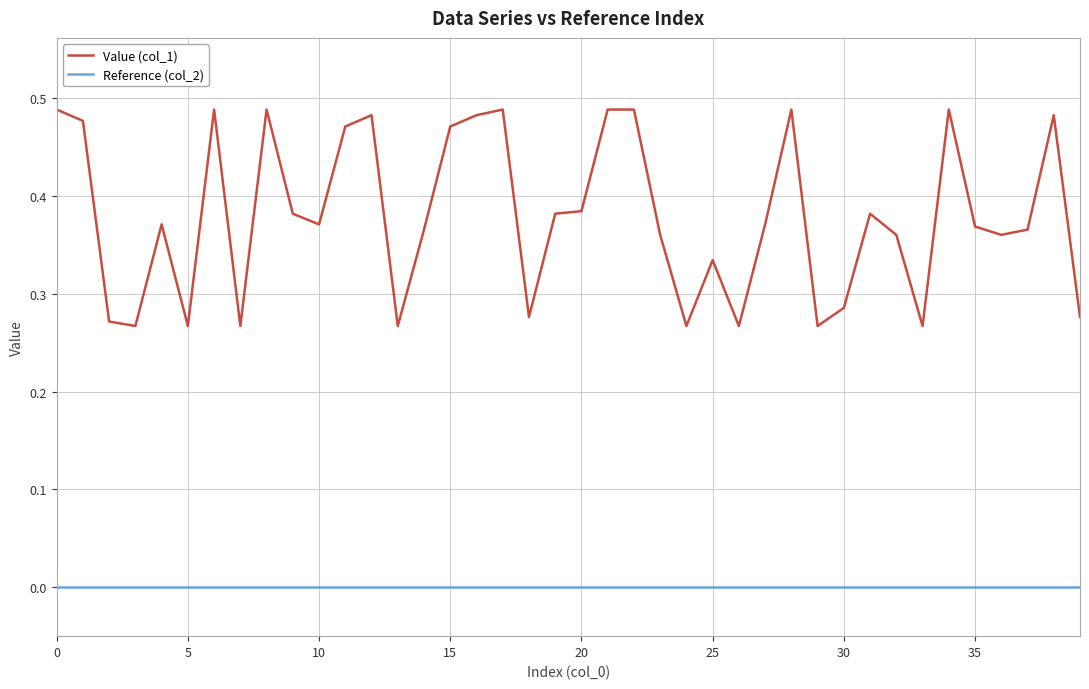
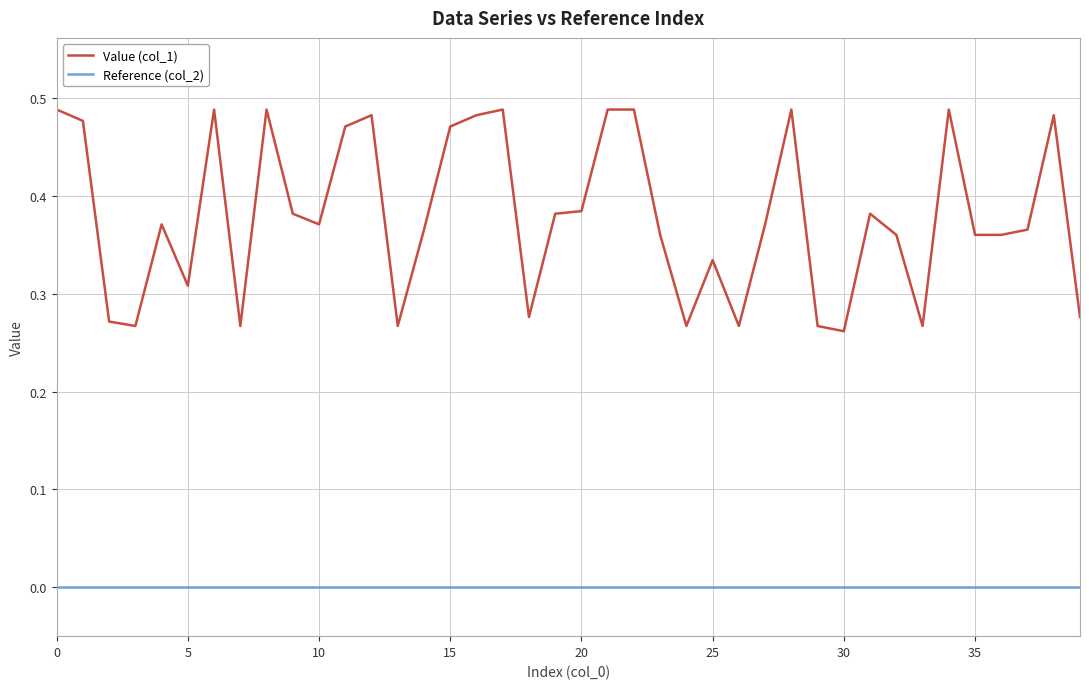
Value (col_1), 5: 0.27 -> 0.31
Value (col_1), 30: 0.29 -> 0.26
Value (col_1), 35: 0.37 -> 0.36
